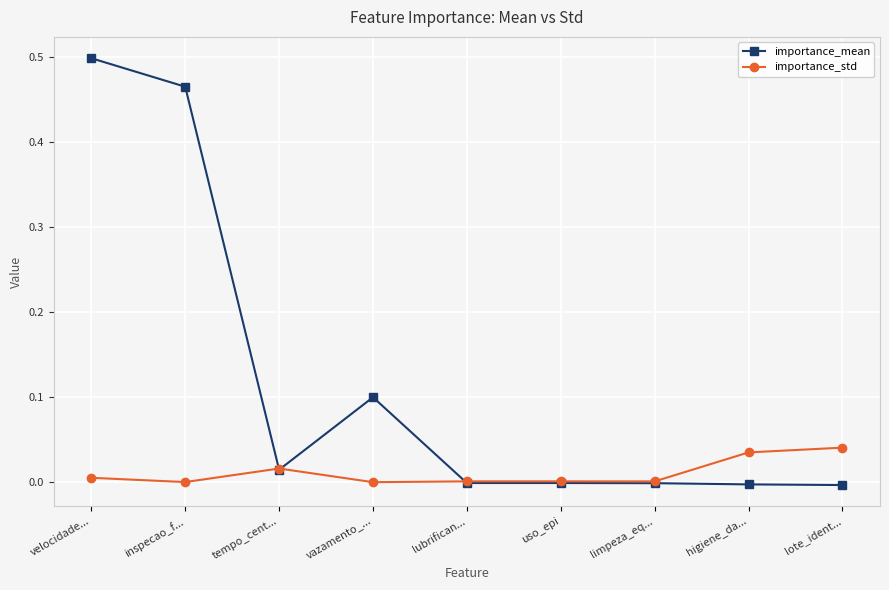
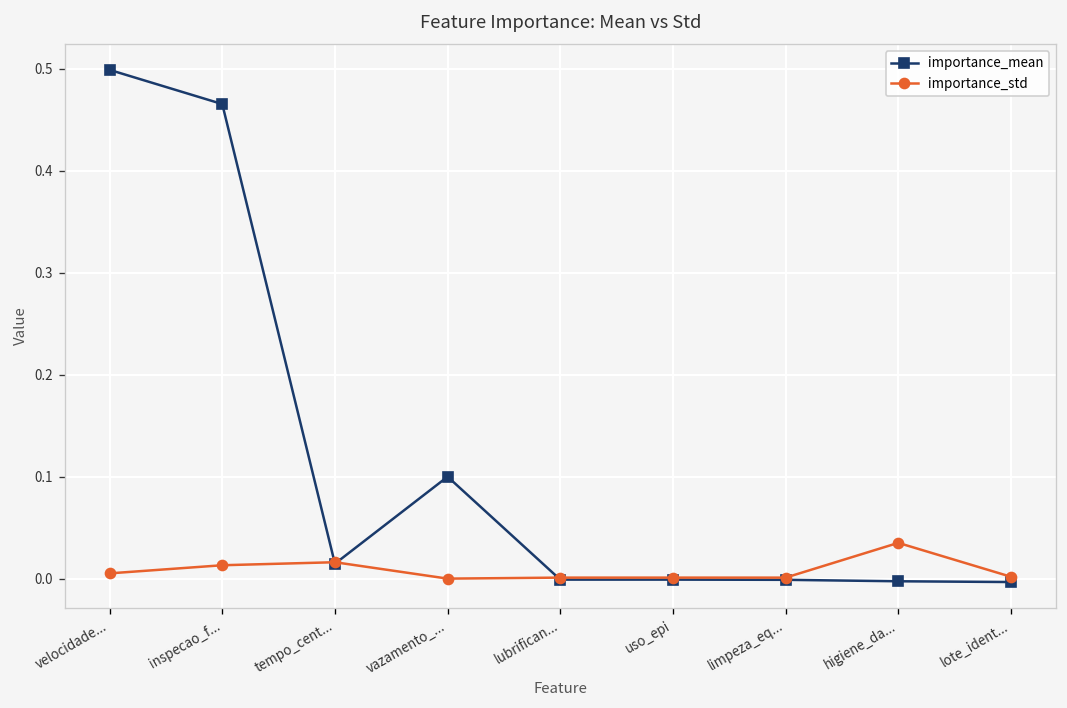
importance_std, inspecao_f...: 0.00 -> 0.01
importance_std, lote_ident...: 0.04 -> 0.00
